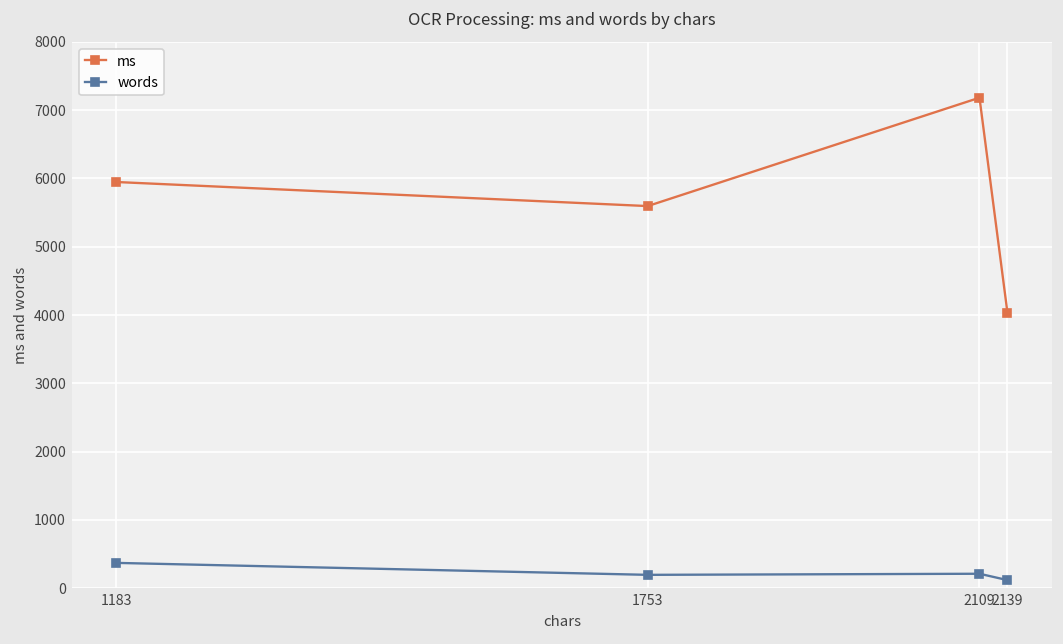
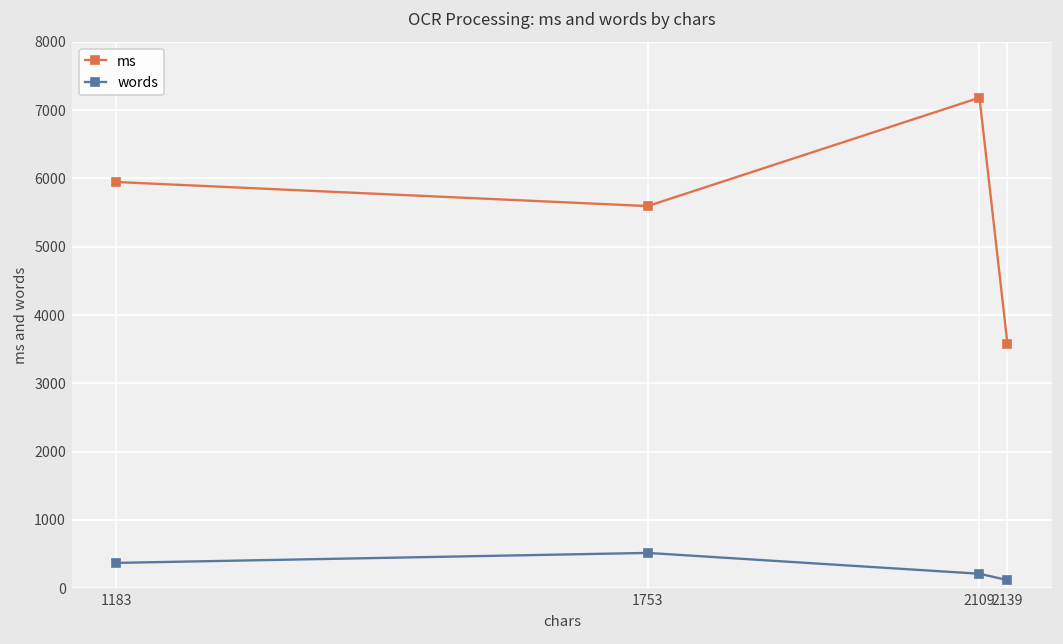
words, 1753: 200 -> 500
ms, 2139: 4000 -> 3600
